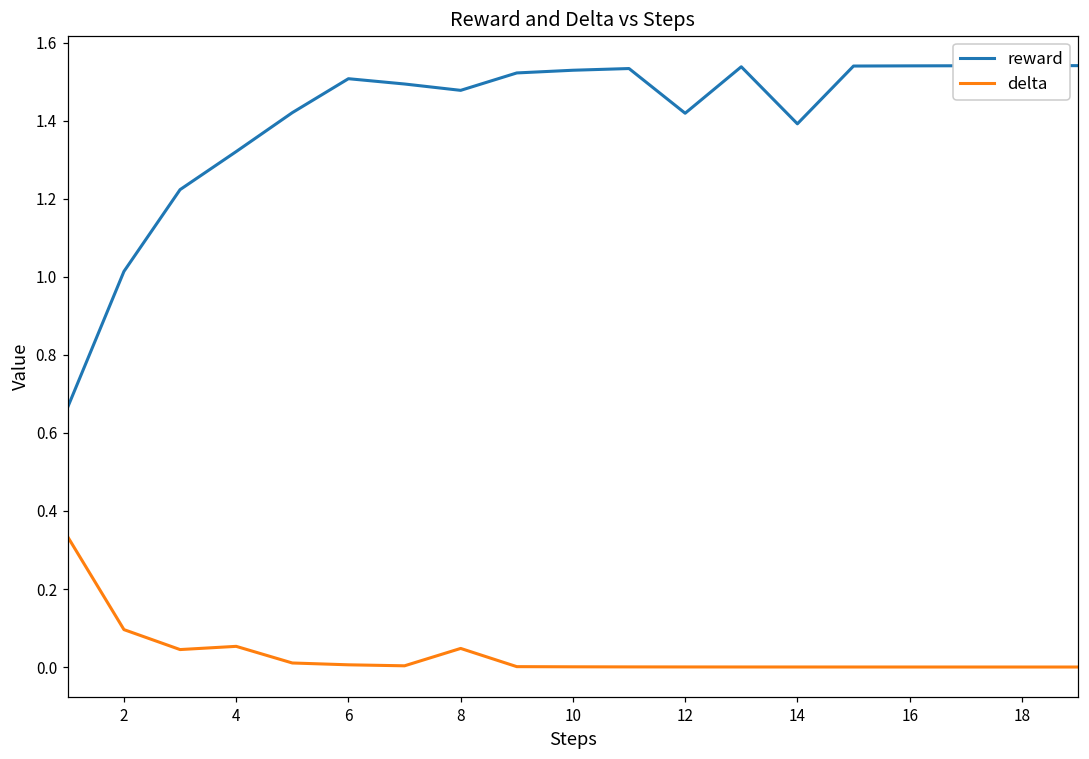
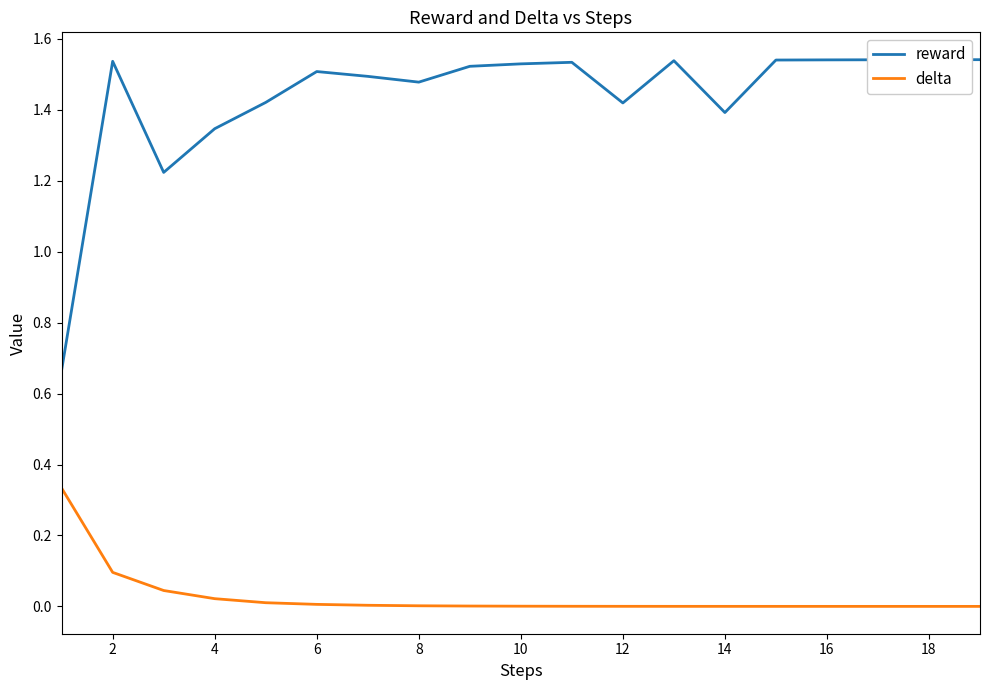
reward, 2: 1.01 -> 1.54
reward, 4: 1.32 -> 1.35
delta, 4: 0.05 -> 0.02
delta, 8: 0.05 -> 0.00
